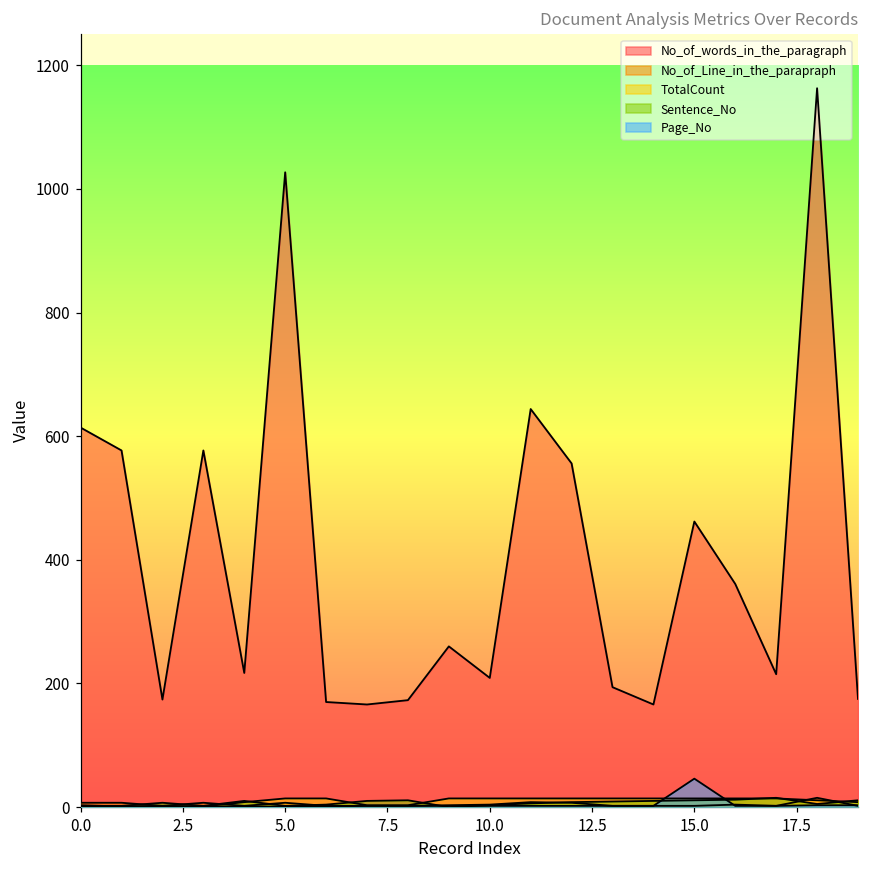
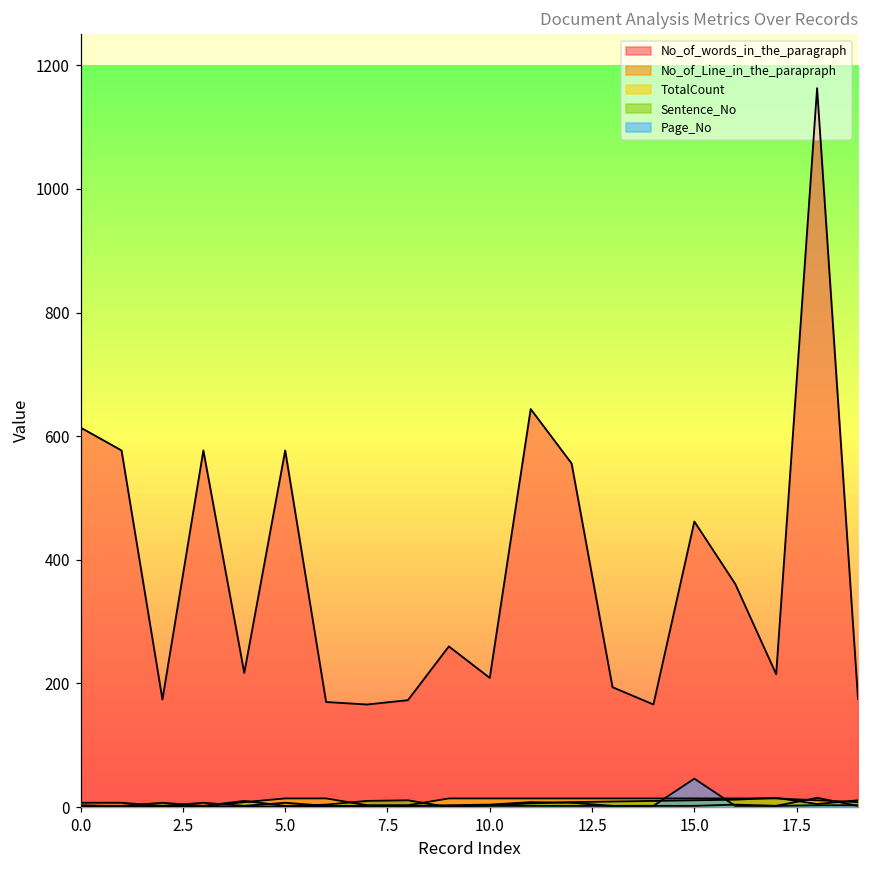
No_of_words_in_the_paragraph, 5.0: 1030 -> 580
